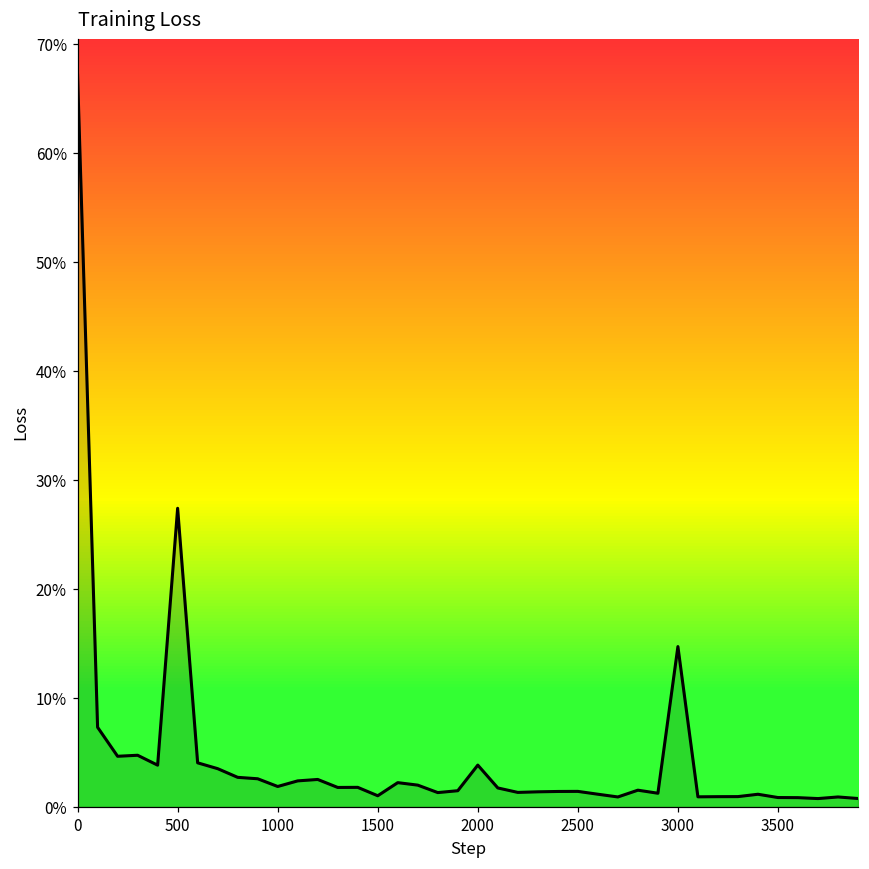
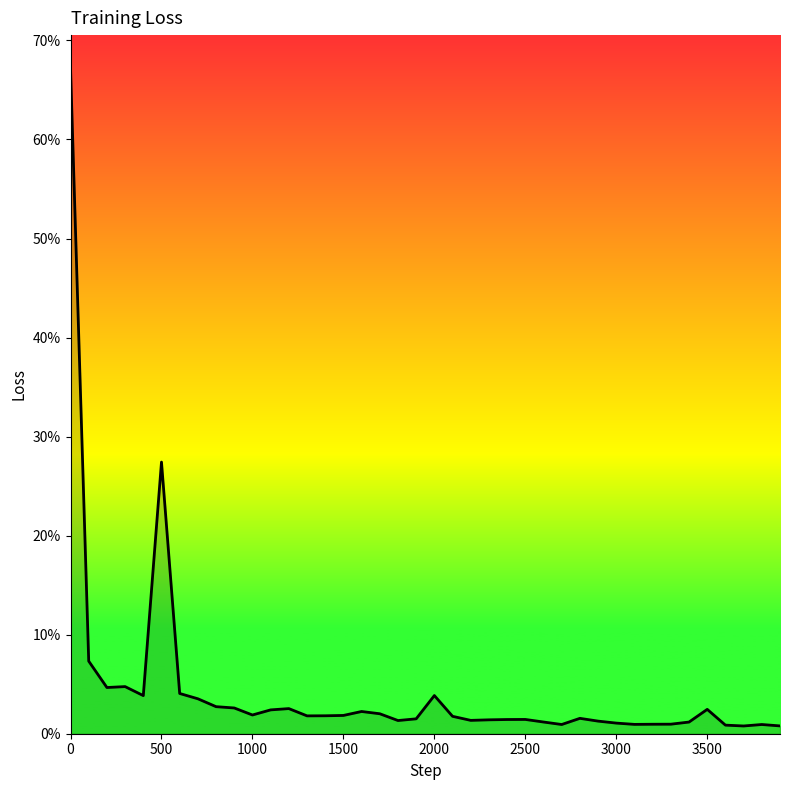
1500: 1% -> 2%
3000: 15% -> 1%
3500: 1% -> 2%
